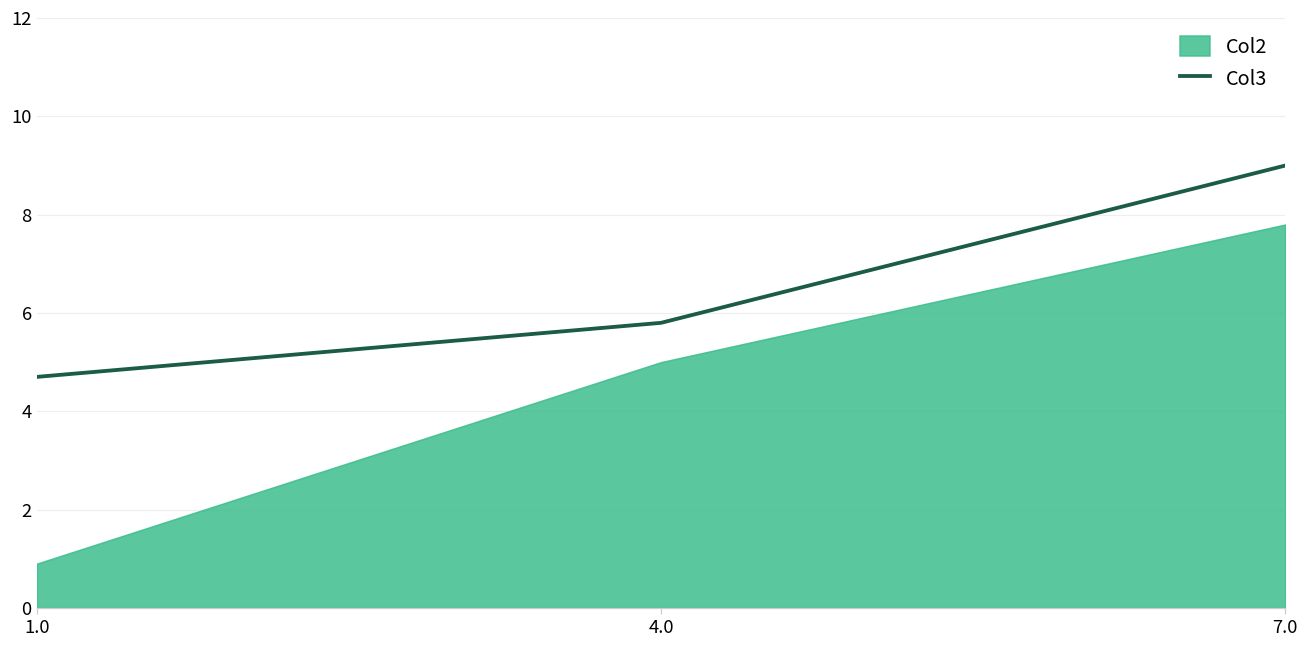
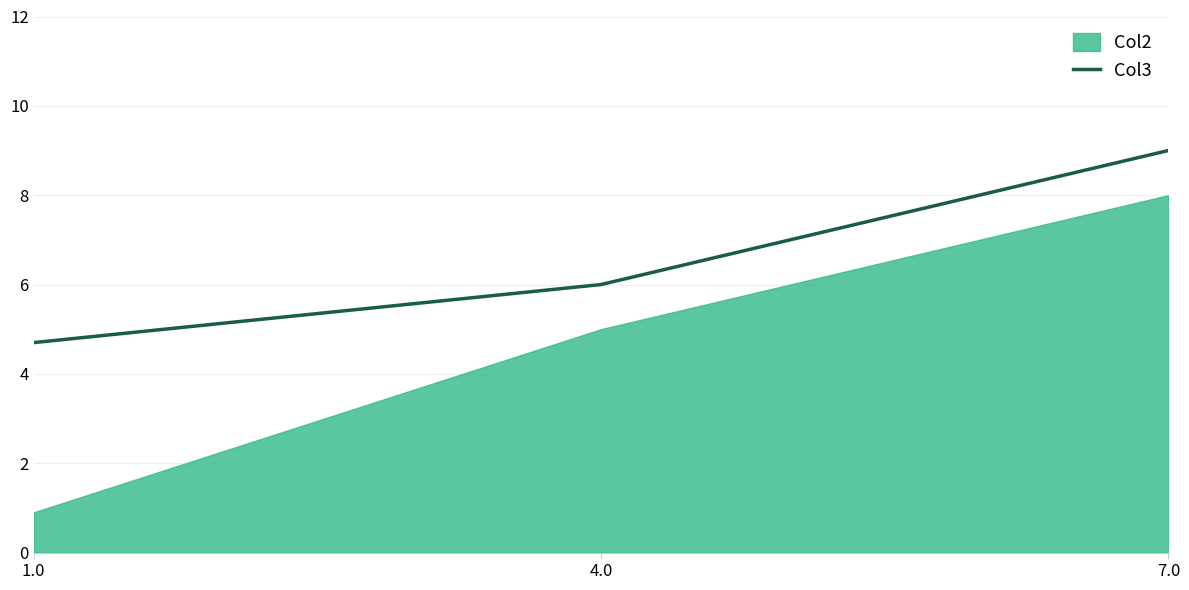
Col3, 4.0: 5.8 -> 6.0
Col2, 7.0: 7.8 -> 8.0
